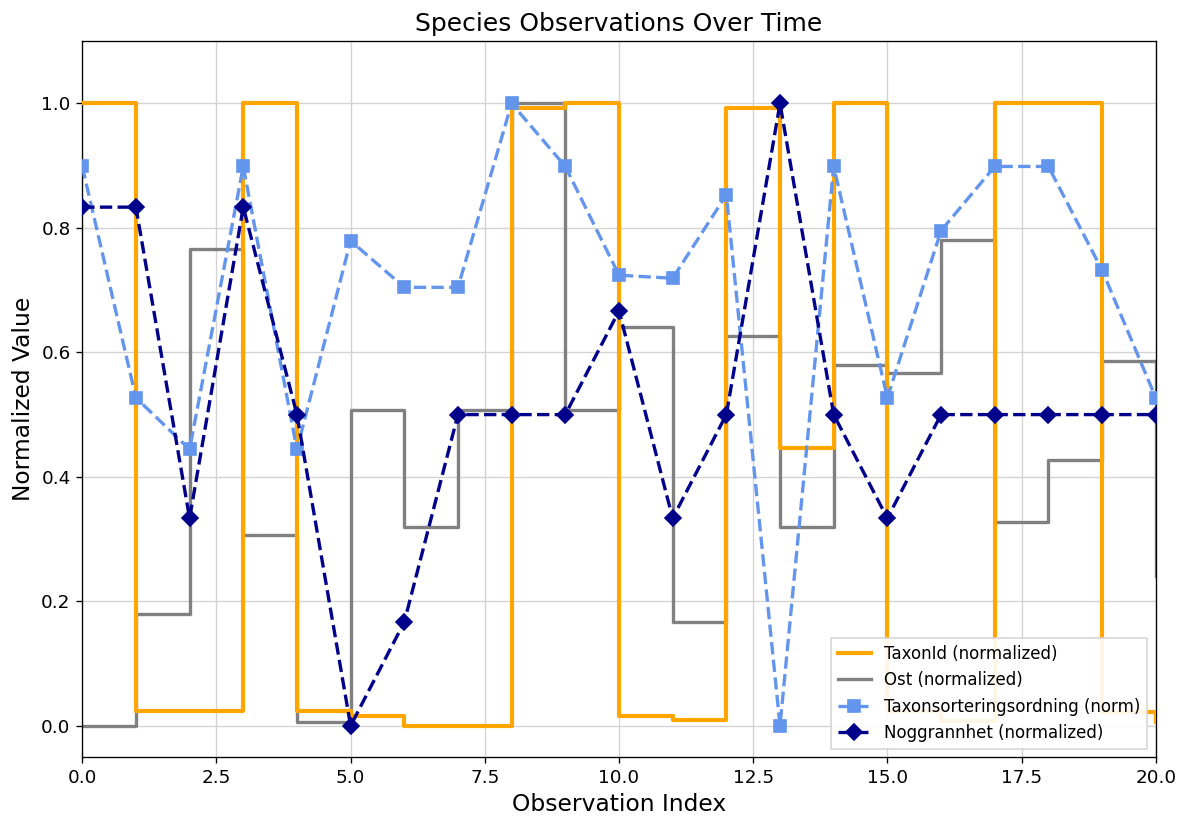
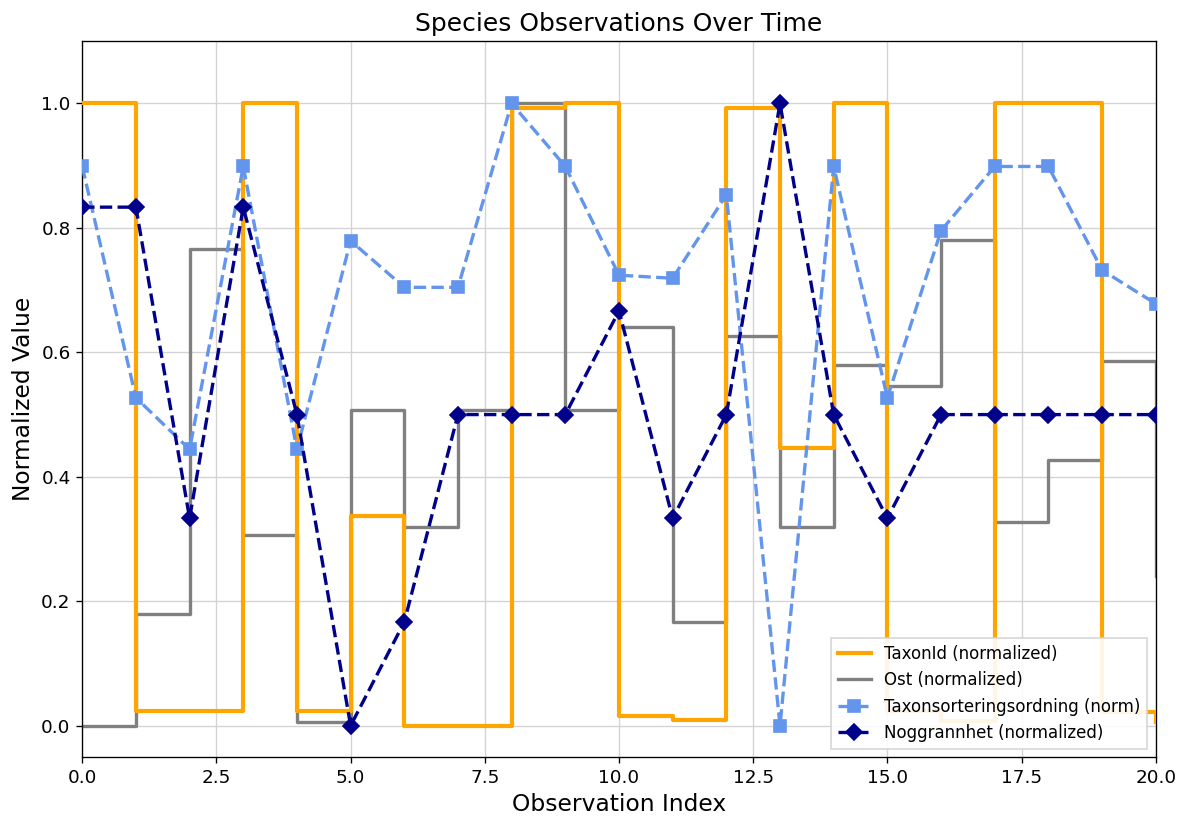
TaxonId (normalized), 5.0: 0.02 -> 0.34
Ost (normalized), 15.0: 0.57 -> 0.55
Taxonsorteringsordning (norm), 20.0: 0.53 -> 0.68
